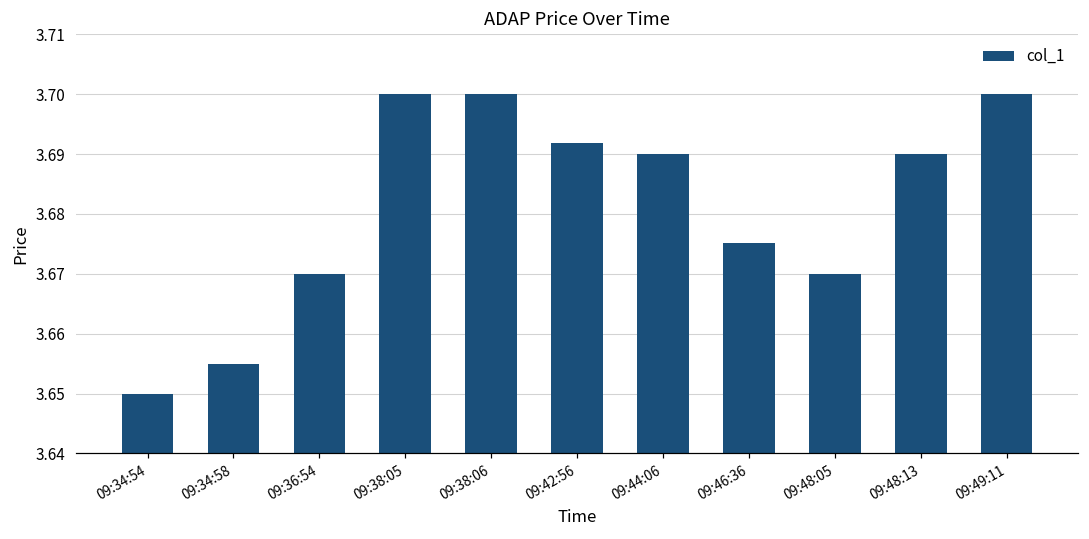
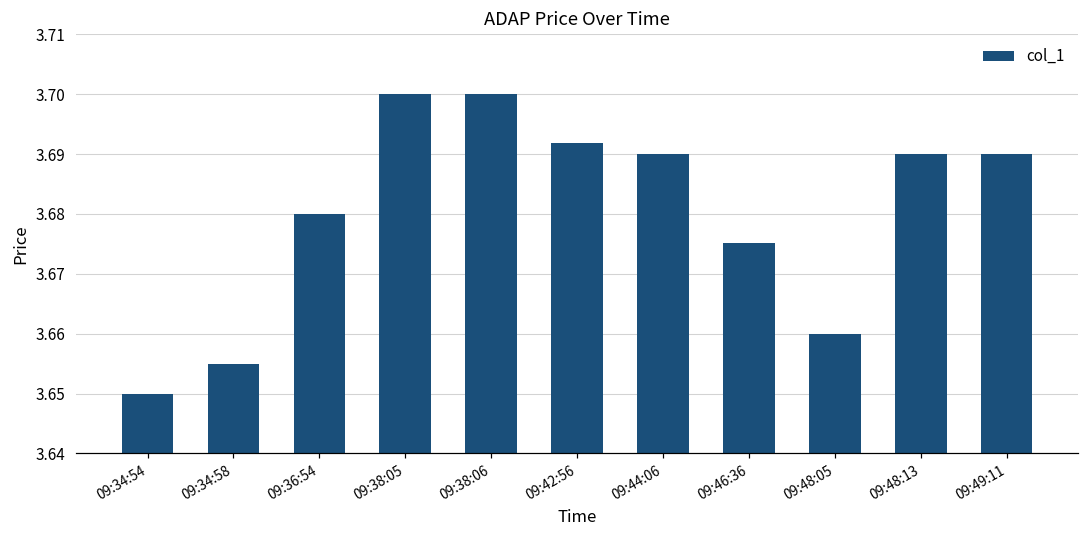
09:36:54: 3.67 -> 3.68
09:48:05: 3.67 -> 3.66
09:49:11: 3.70 -> 3.69
